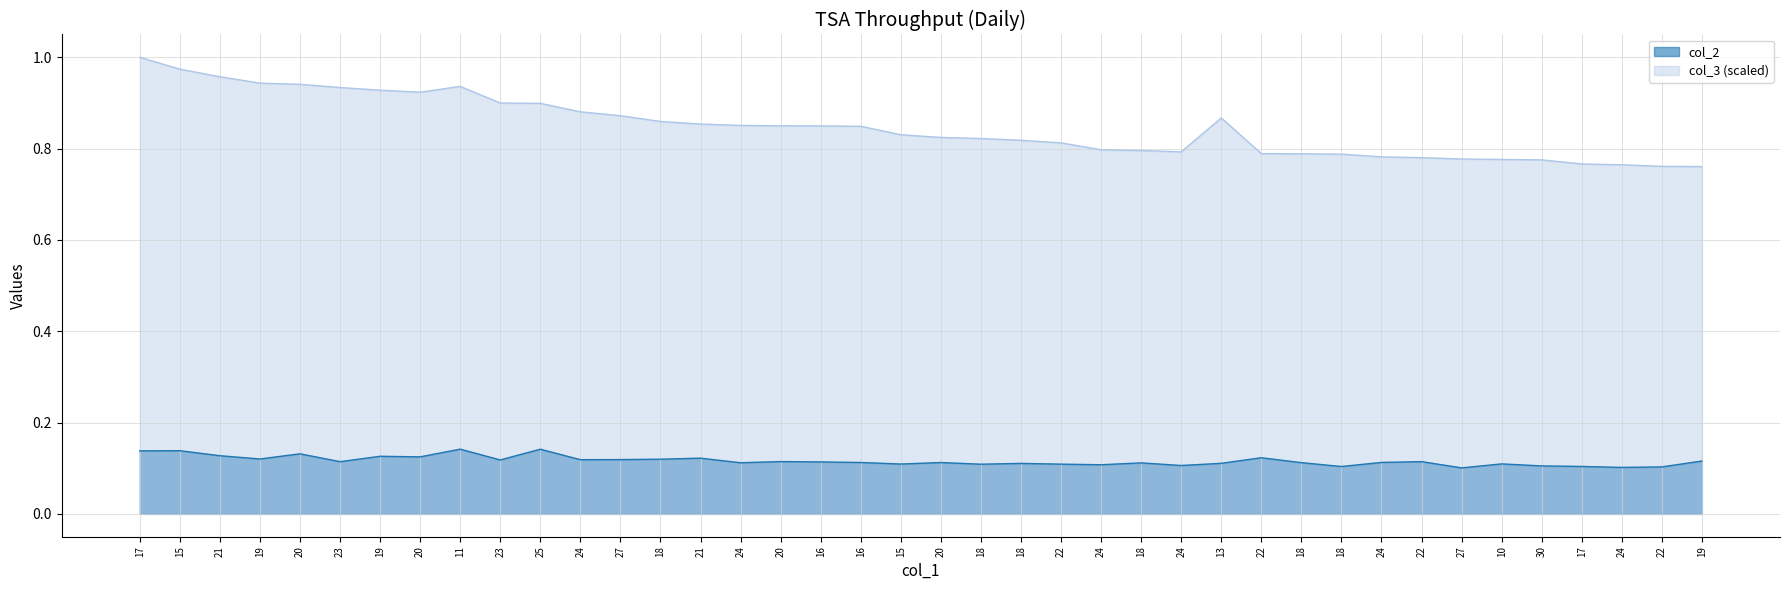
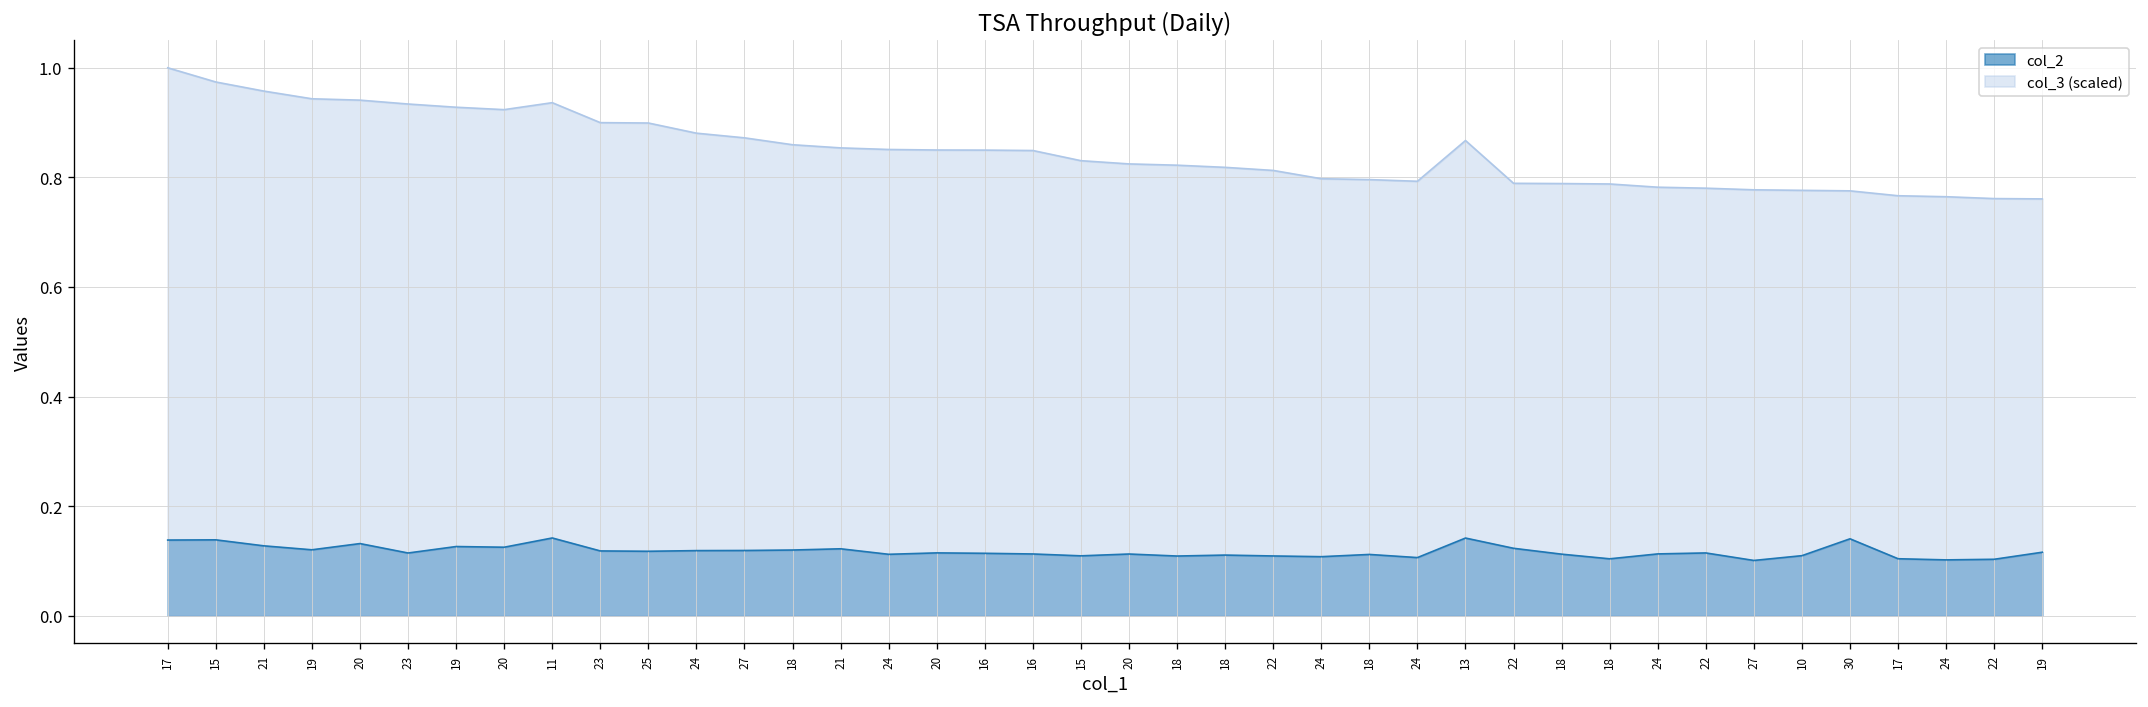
col_2, 25: 0.14 -> 0.12
col_2, 13: 0.11 -> 0.14
col_2, 30: 0.11 -> 0.14
